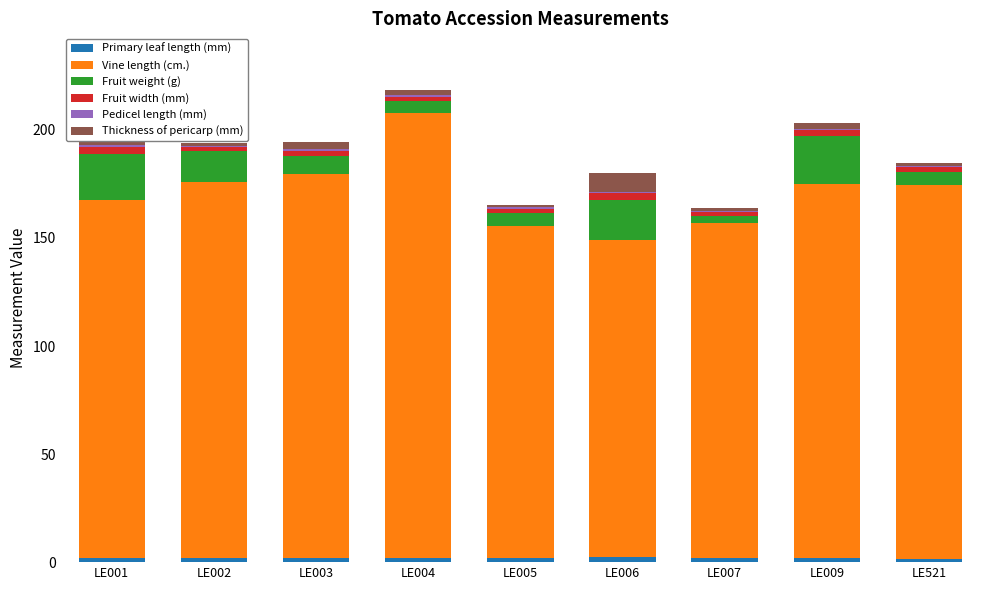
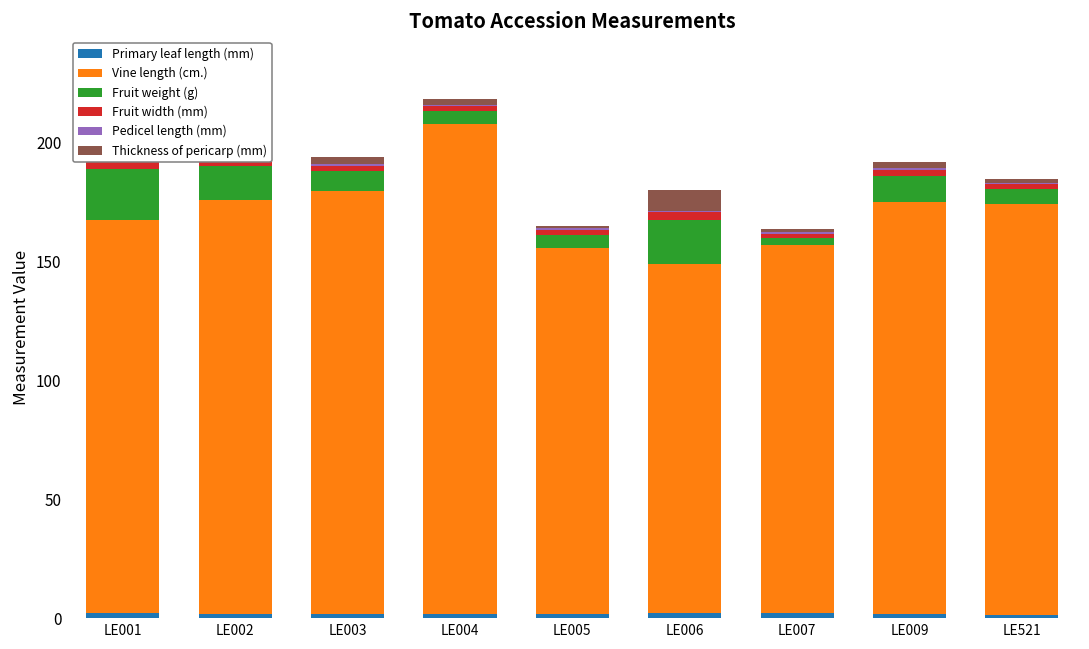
Fruit weight (g), LE009: 22 -> 11
